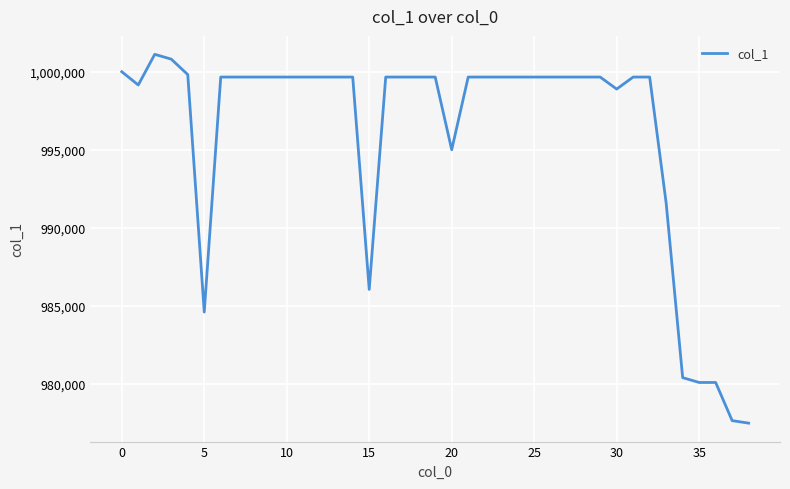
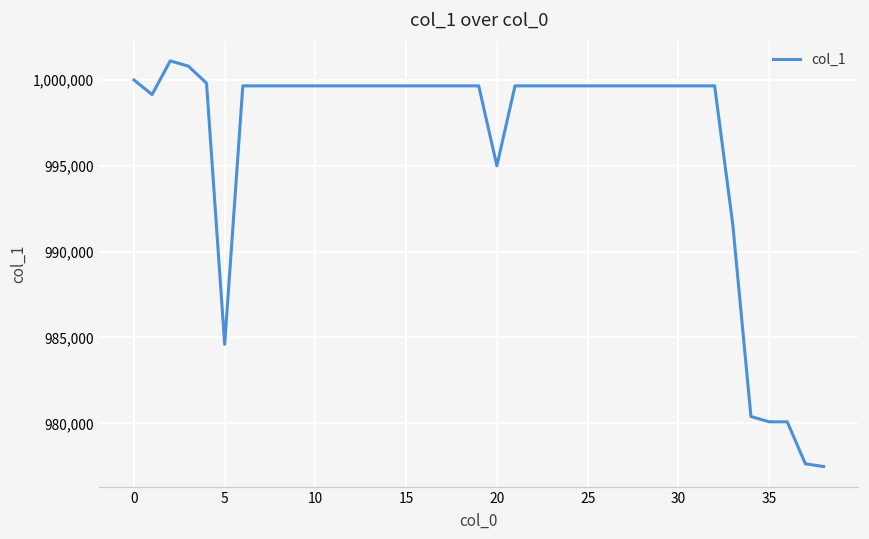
15: 986,000 -> 999,700
30: 998,900 -> 999,700
